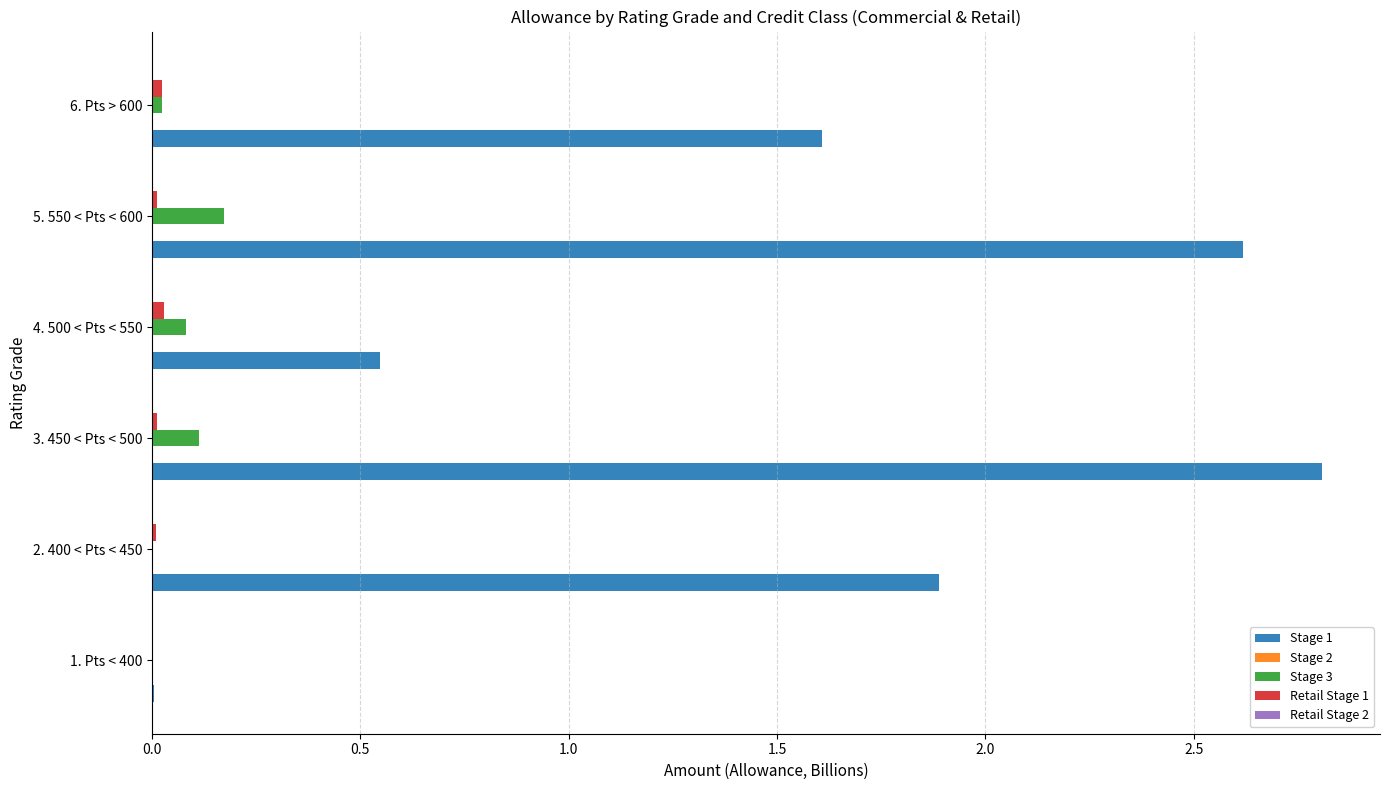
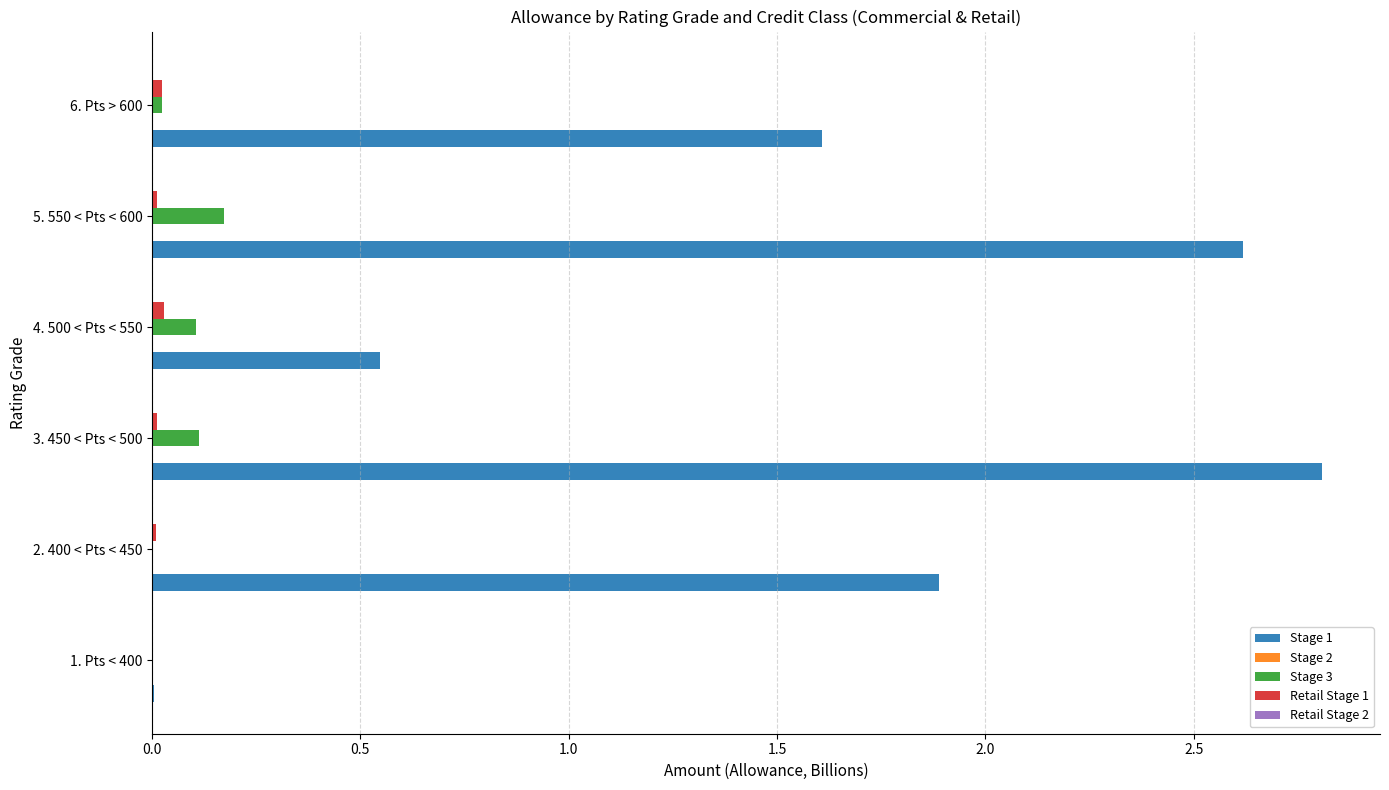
Stage 3, 4. 500 < Pts < 550: 0.08 -> 0.10
